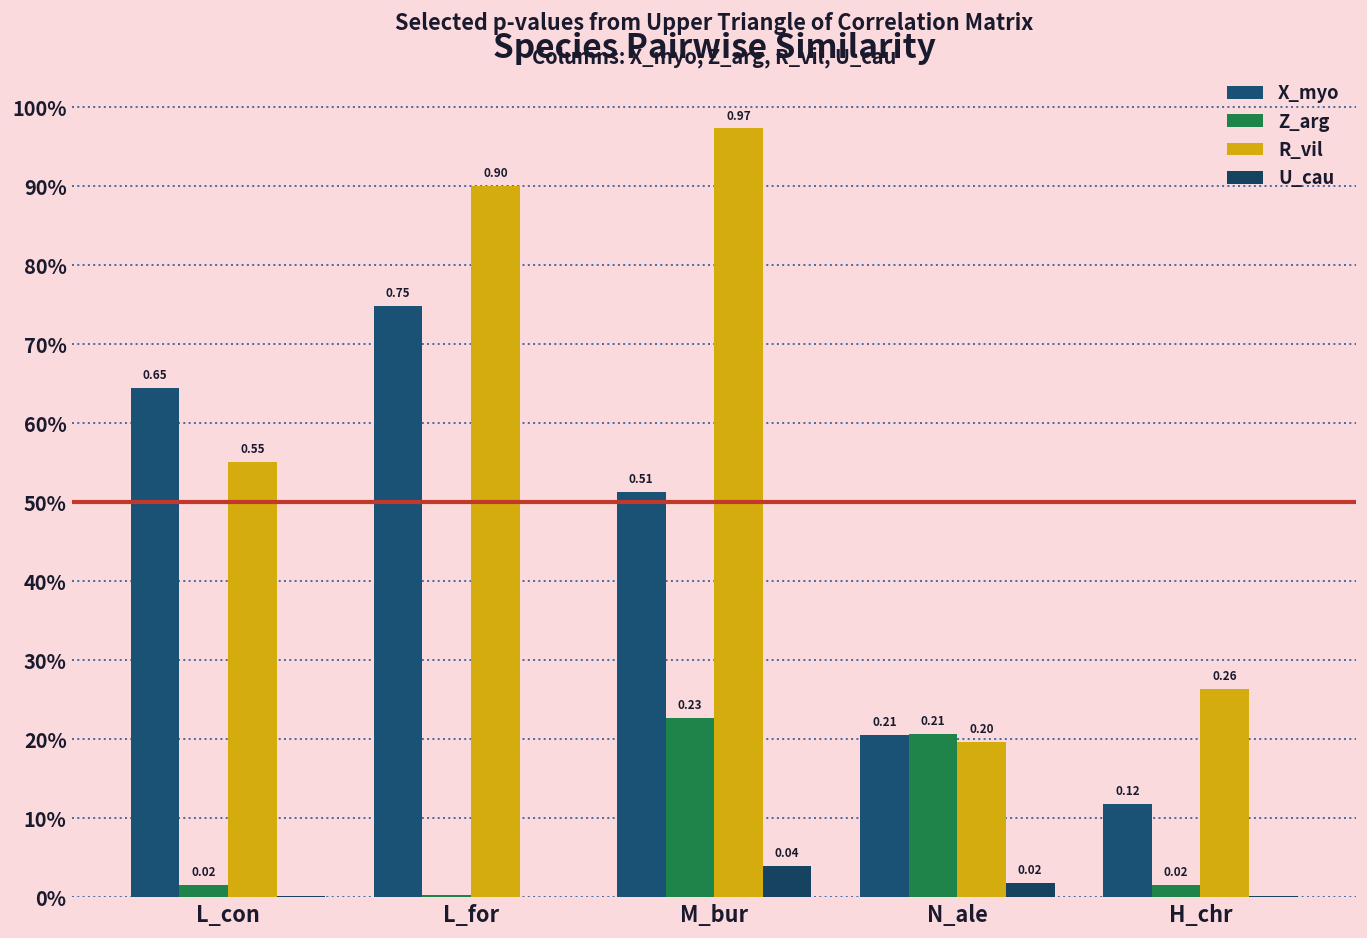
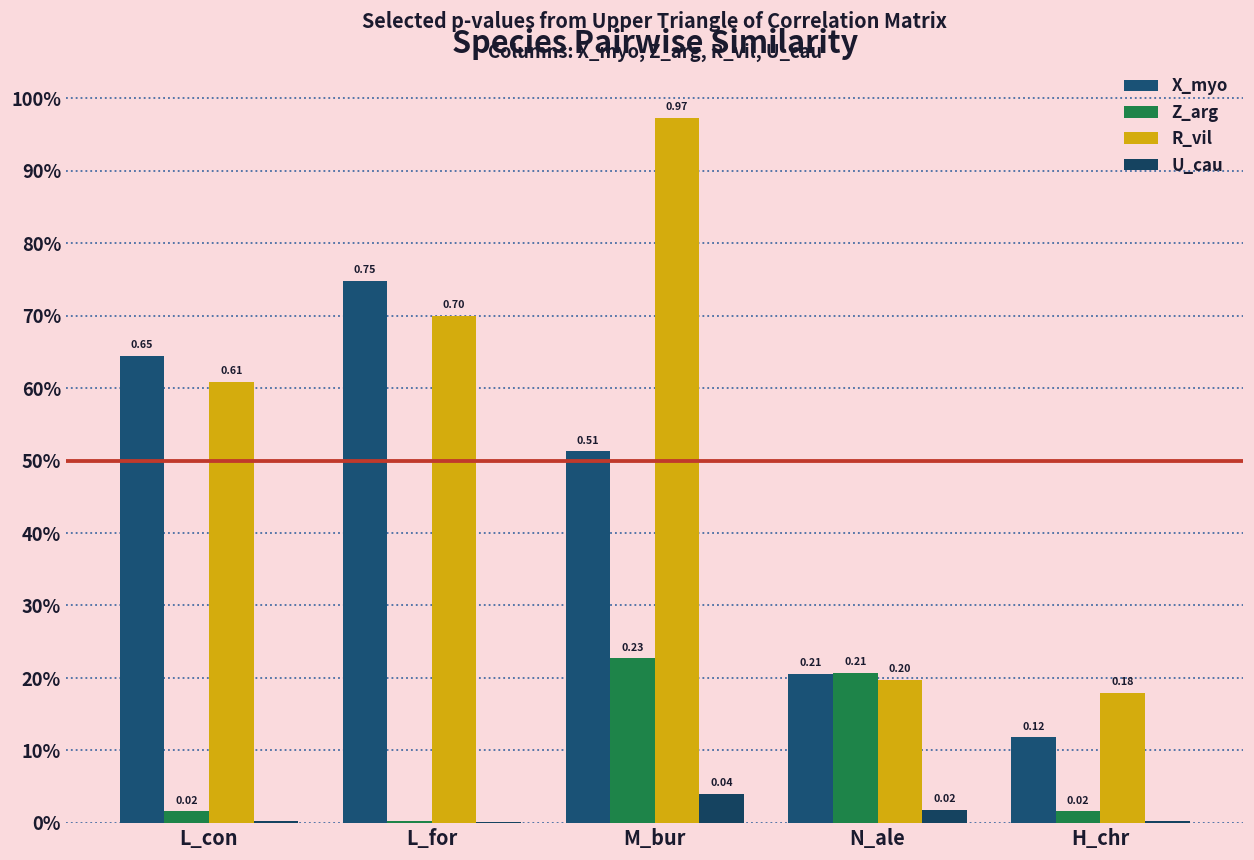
R_vil, L_con: 0.55 -> 0.61
R_vil, L_for: 0.90 -> 0.70
R_vil, H_chr: 0.26 -> 0.18
